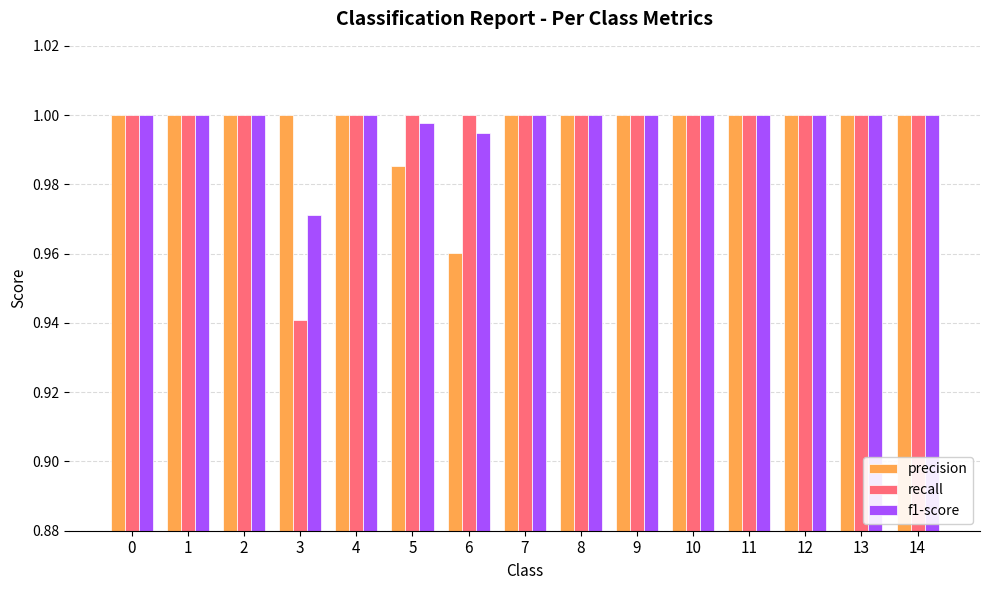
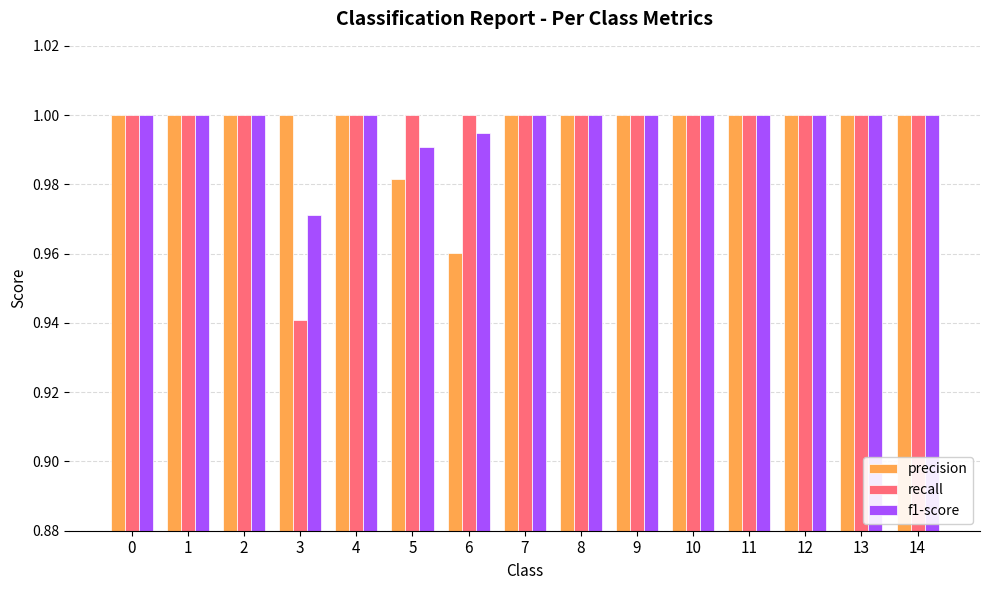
precision, 5: 0.985 -> 0.981
f1-score, 5: 0.998 -> 0.991
